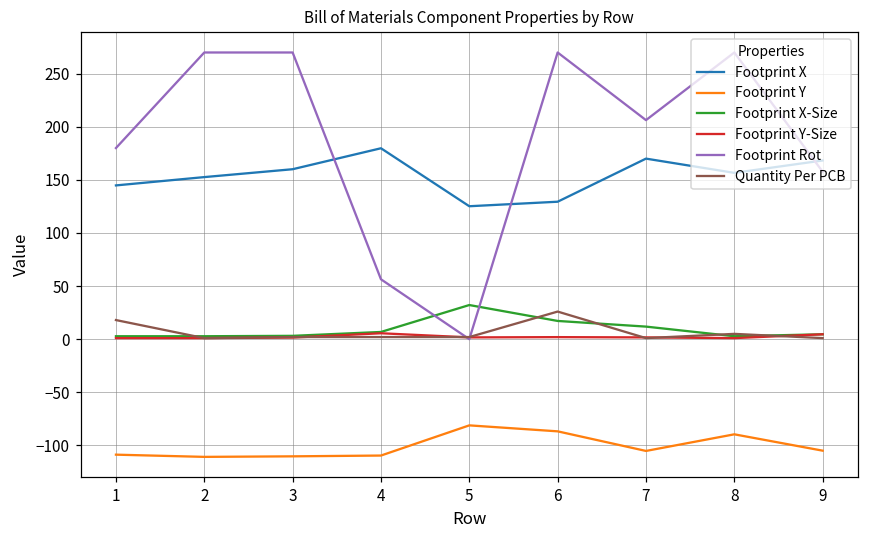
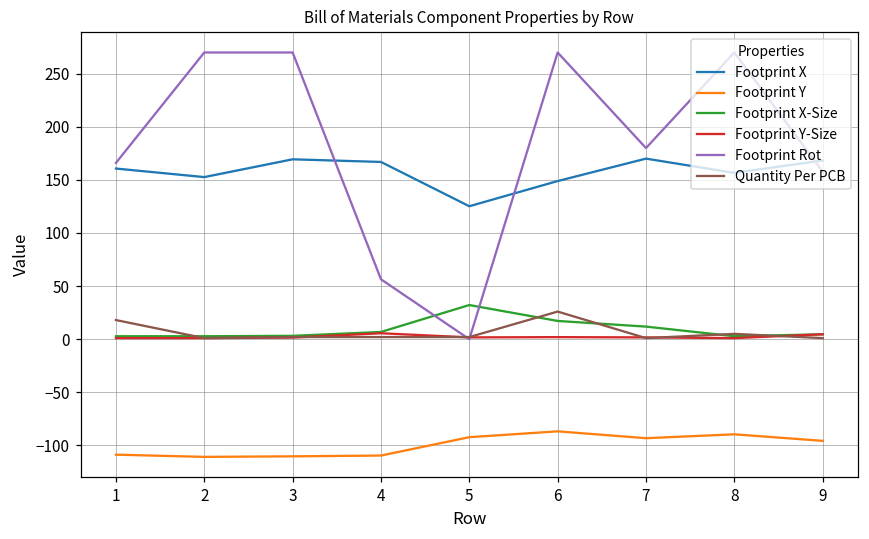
Footprint X, 1: 140 -> 160
Footprint Rot, 1: 180 -> 170
Footprint X, 3: 160 -> 170
Footprint X, 4: 180 -> 170
Footprint Y, 5: -80 -> -90
Footprint X, 6: 130 -> 150
Footprint Y, 7: -110 -> -90
Footprint Rot, 7: 210 -> 180
Footprint Y, 9: -110 -> -100
